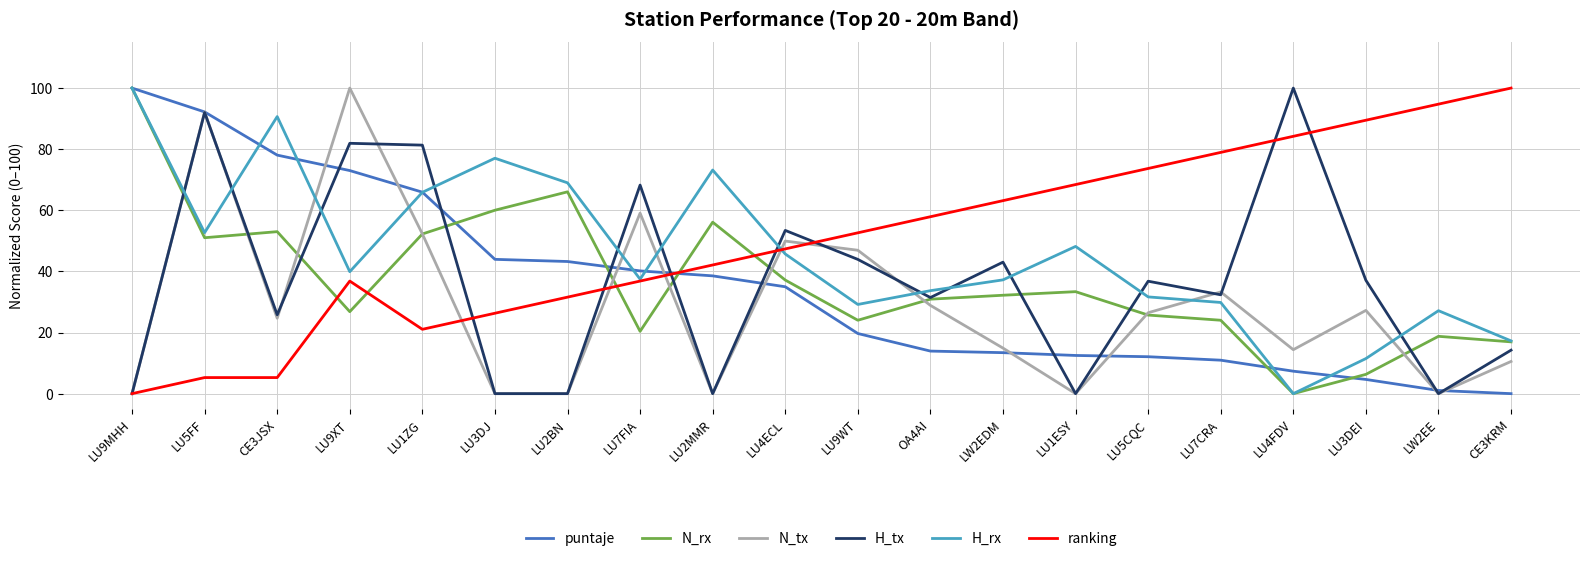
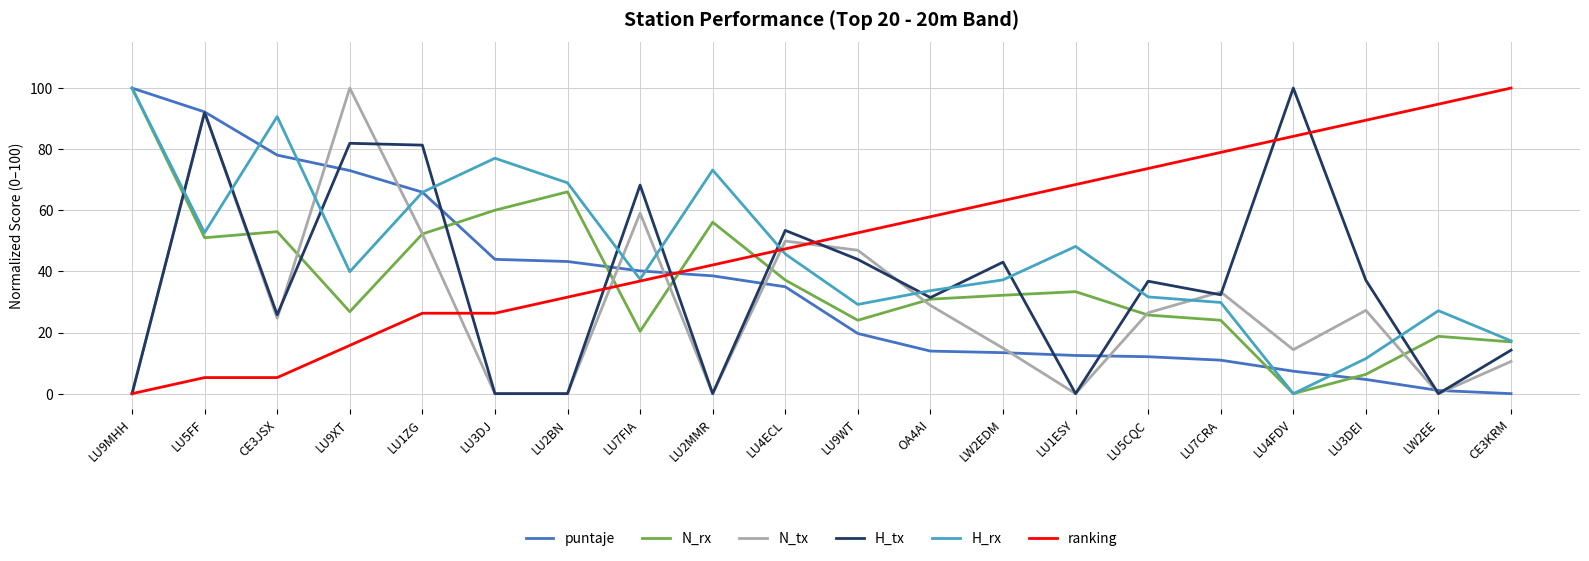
ranking, LU9XT: 37 -> 16
ranking, LU1ZG: 21 -> 26
